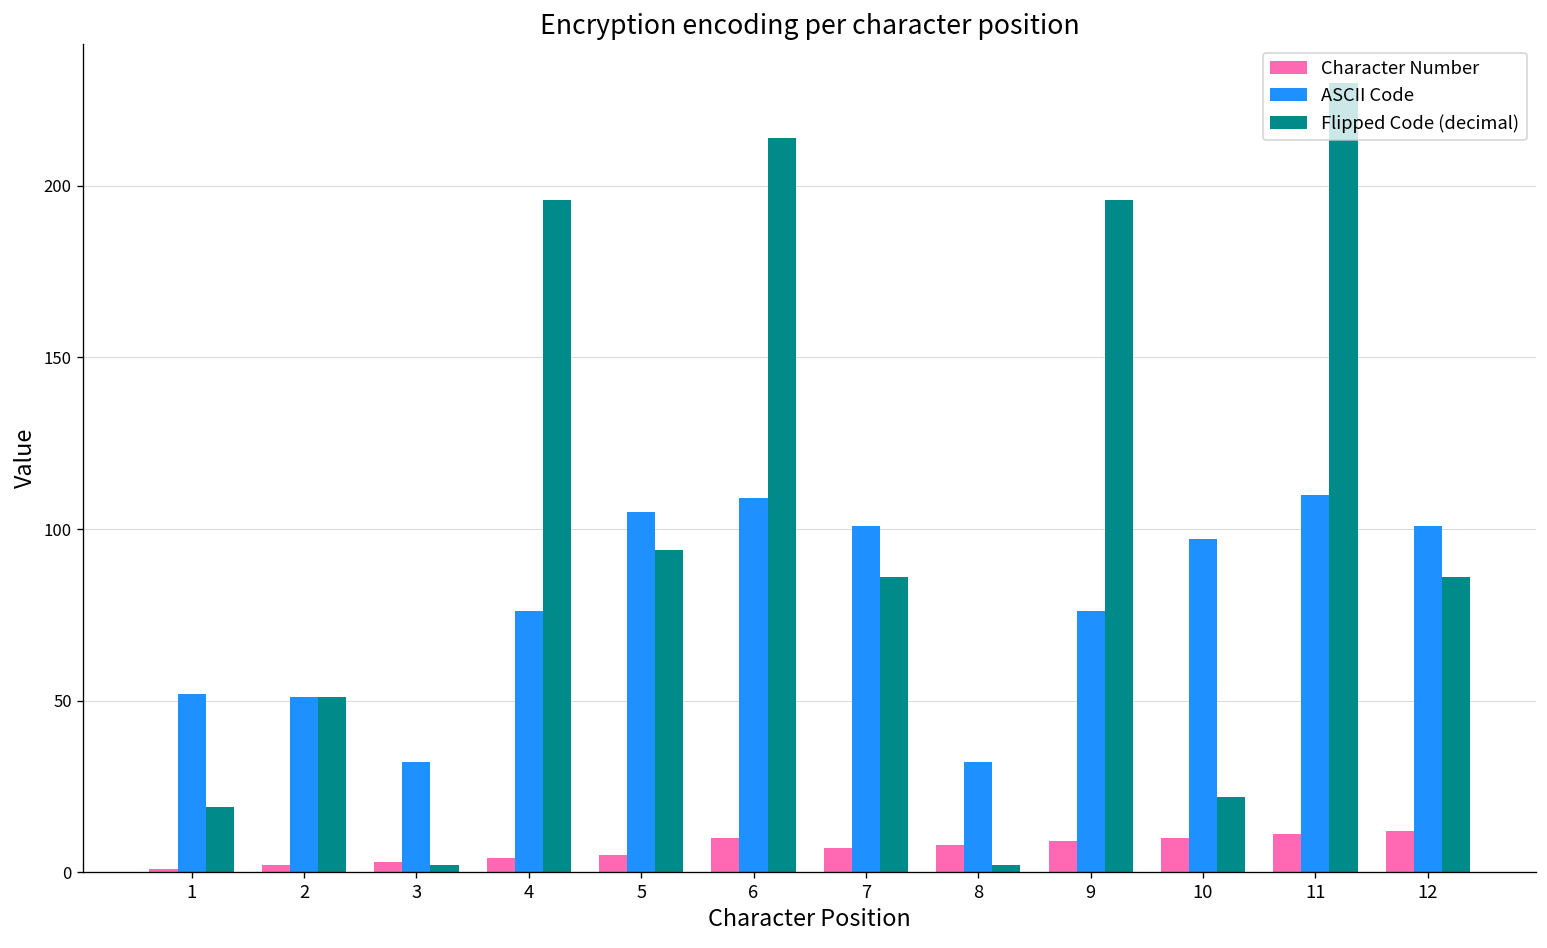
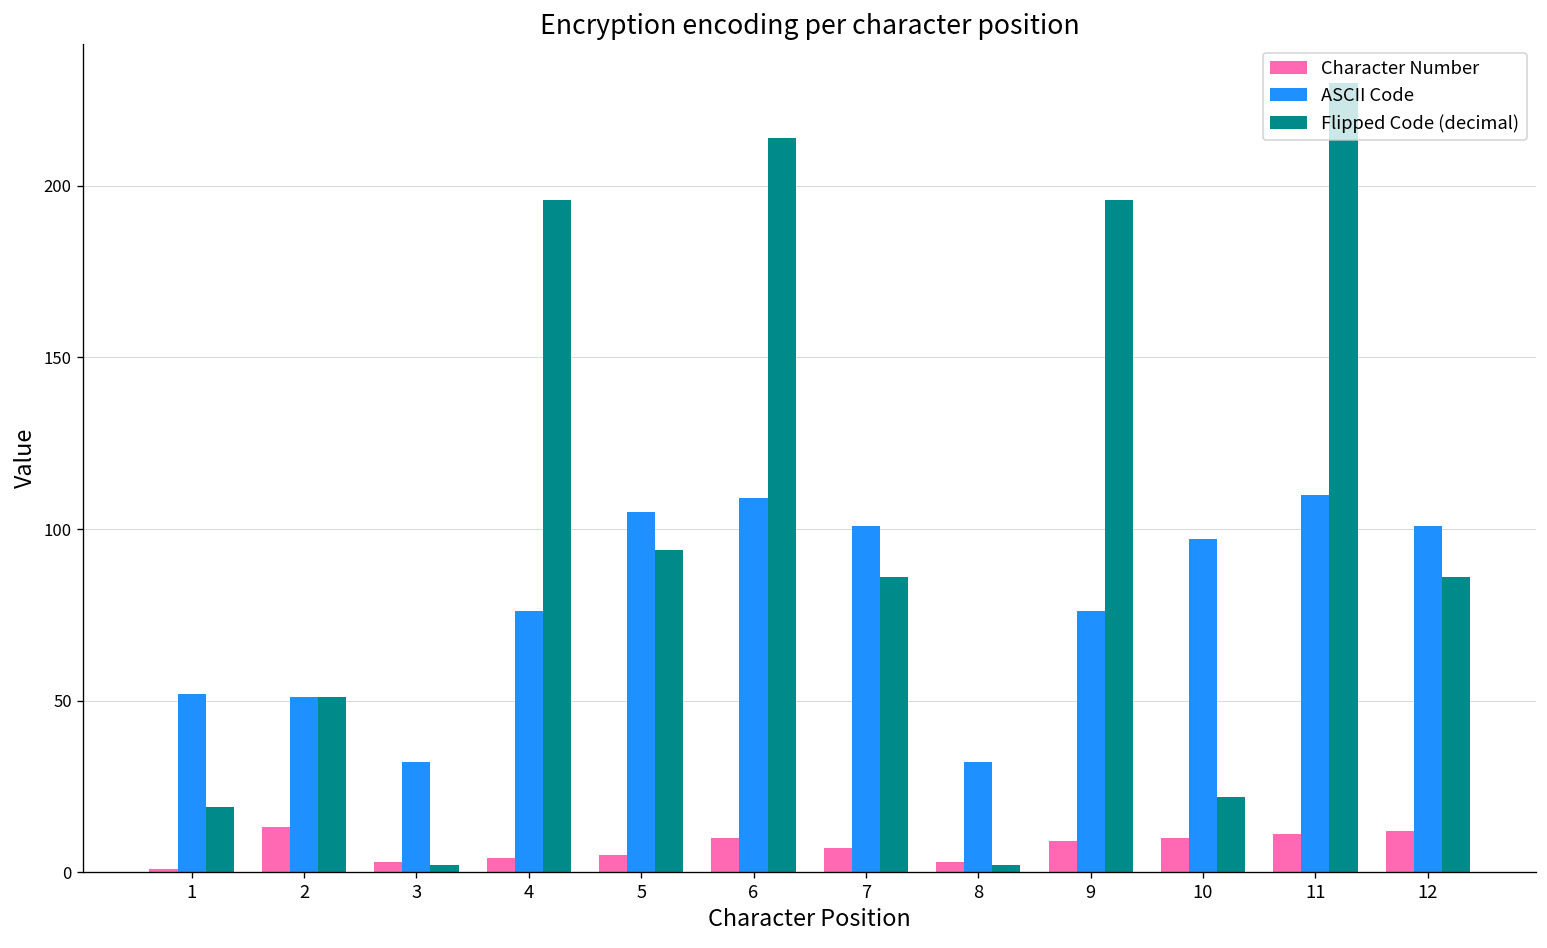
Character Number, 2: 2 -> 13
Character Number, 8: 8 -> 3
